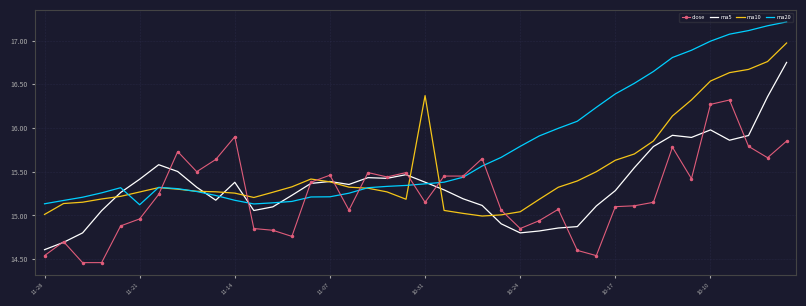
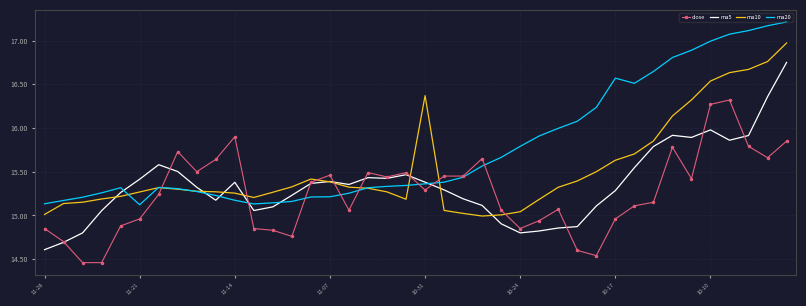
close, 11-28: 14.5 -> 14.9
close, 10-31: 15.2 -> 15.3
close, 10-17: 15.1 -> 15.0
ma20, 10-17: 16.4 -> 16.6
